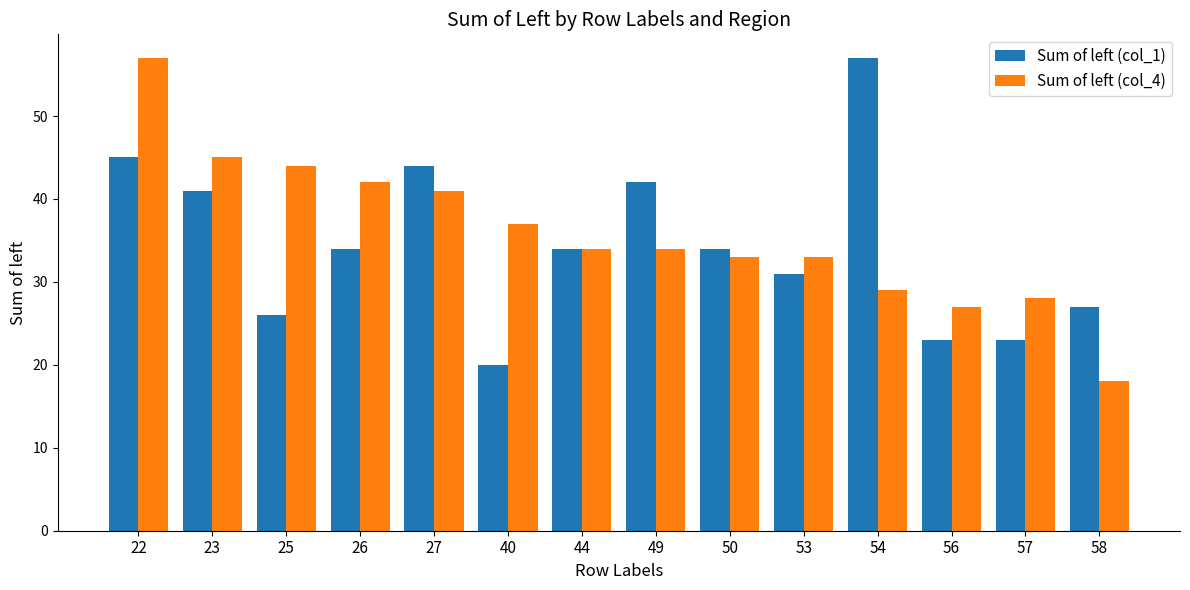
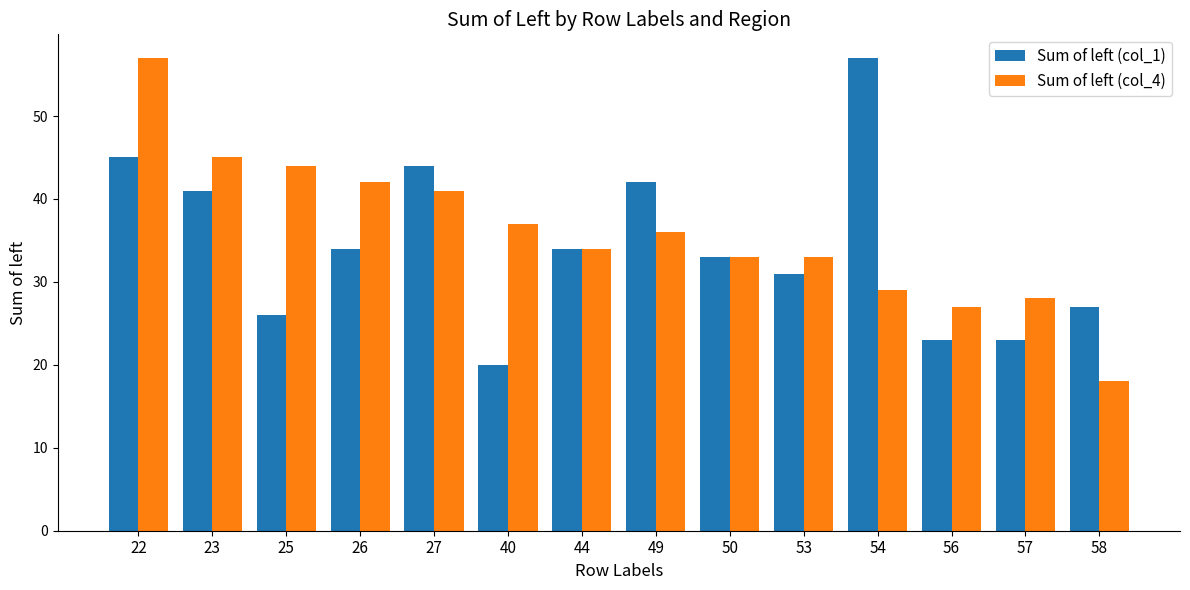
Sum of left (col_4), 49: 34 -> 36
Sum of left (col_1), 50: 34 -> 33
